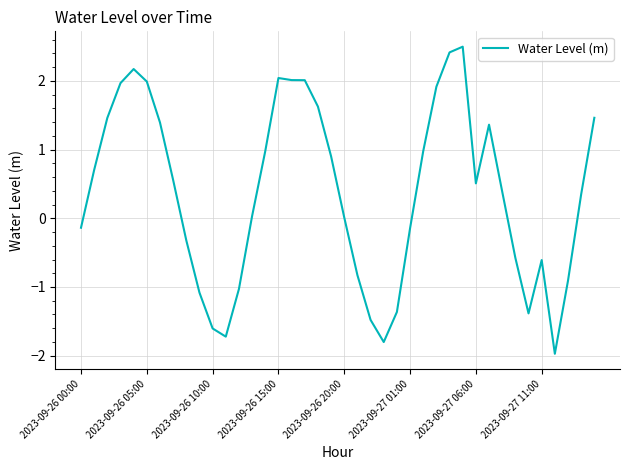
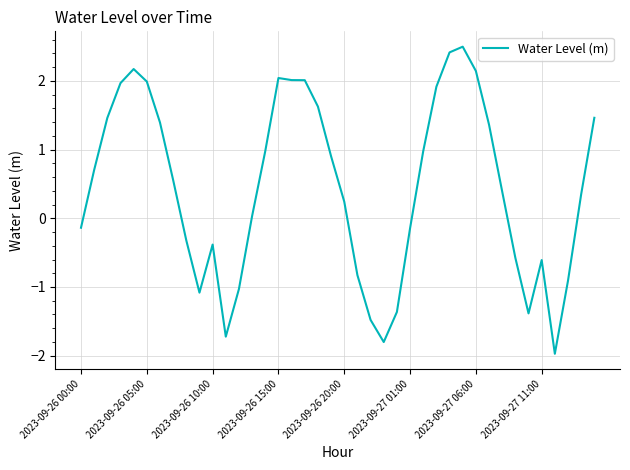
2023-09-26 10:00: -1.6 -> -0.4
2023-09-26 20:00: 0.0 -> 0.2
2023-09-27 06:00: 0.5 -> 2.1
